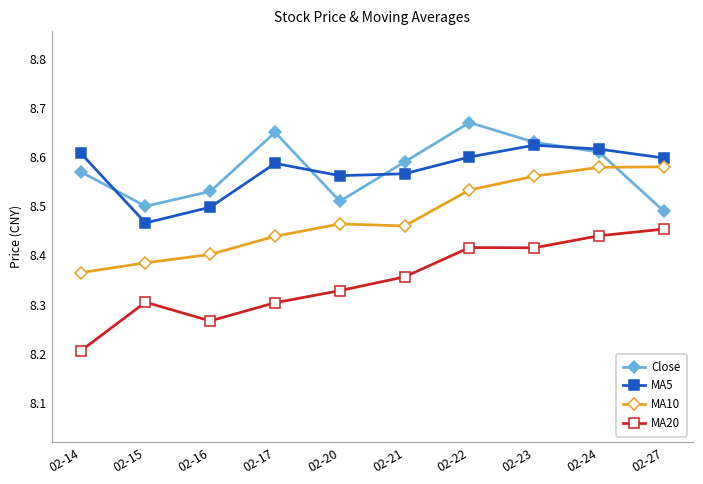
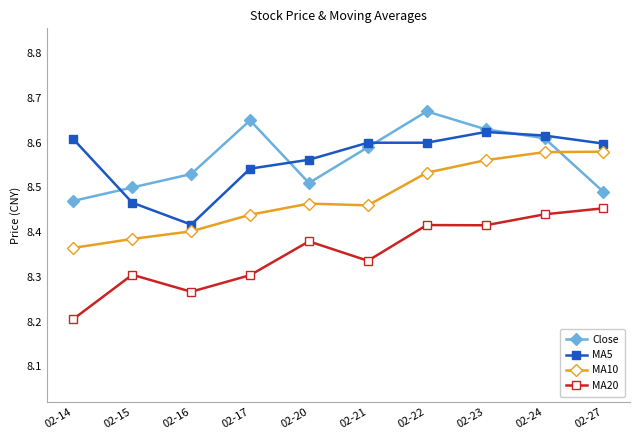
Close, 02-14: 8.57 -> 8.47
MA5, 02-16: 8.50 -> 8.42
MA5, 02-17: 8.59 -> 8.54
MA20, 02-20: 8.33 -> 8.38
MA5, 02-21: 8.57 -> 8.60
MA20, 02-21: 8.36 -> 8.34
